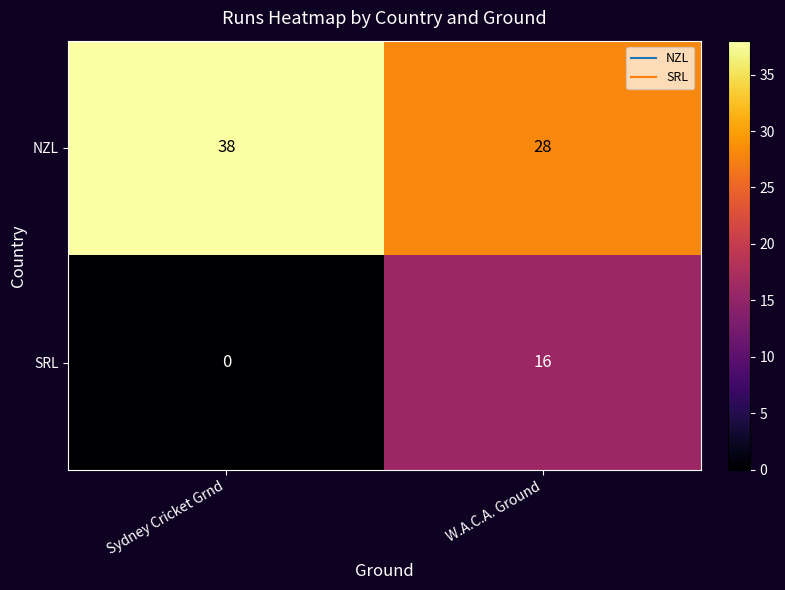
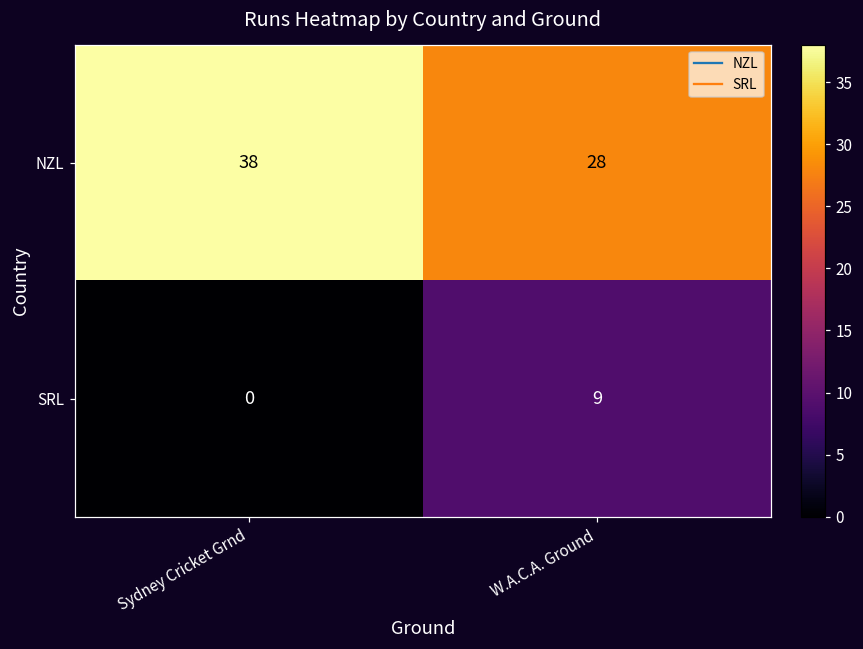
SRL, W.A.C.A. Ground: 16 -> 9
